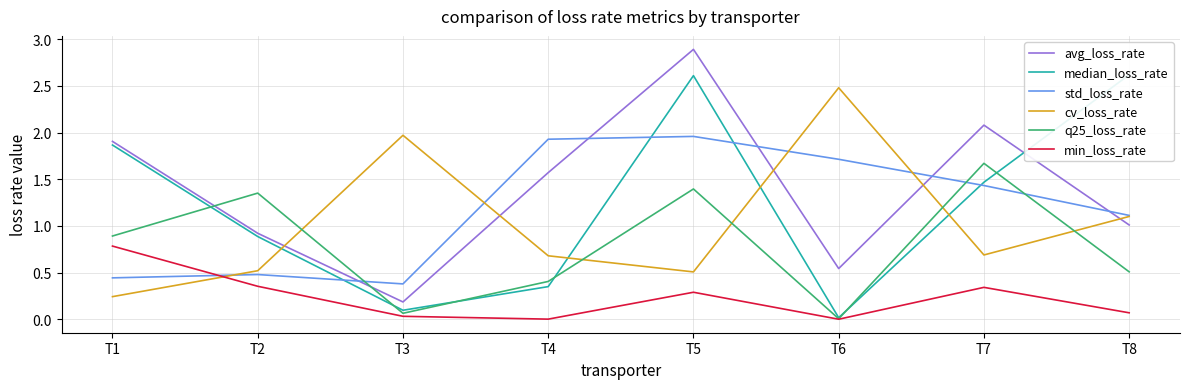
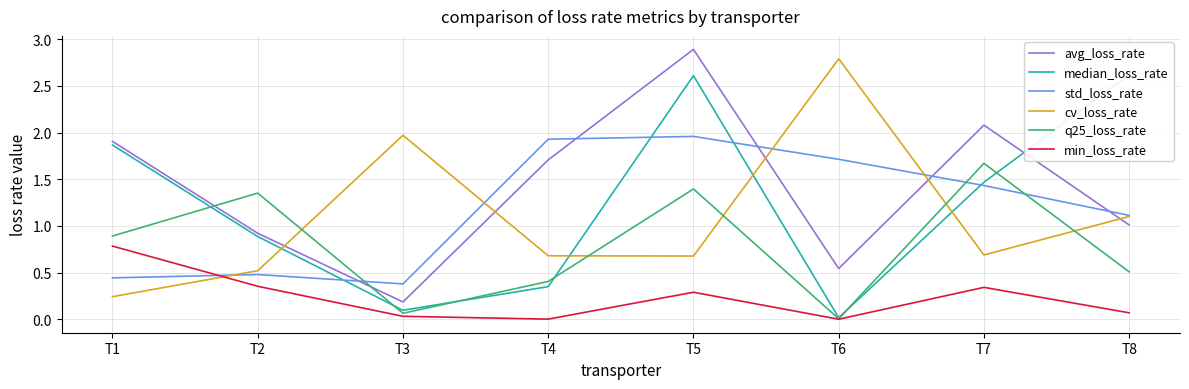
avg_loss_rate, T4: 1.6 -> 1.7
cv_loss_rate, T5: 0.5 -> 0.7
cv_loss_rate, T6: 2.5 -> 2.8
